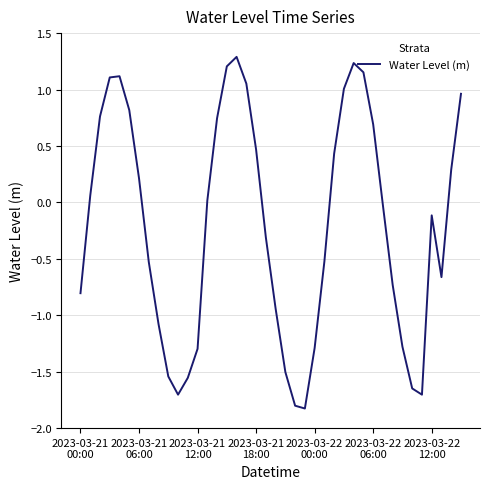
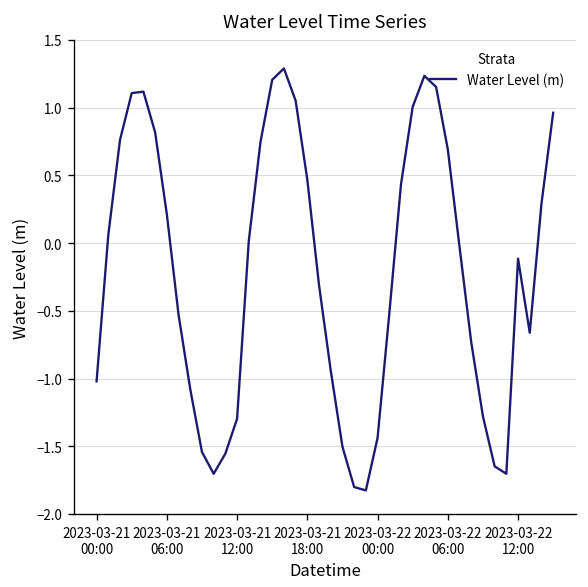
2023-03-21 00:00: -0.80 -> -1.02
2023-03-22 00:00: -1.29 -> -1.44
